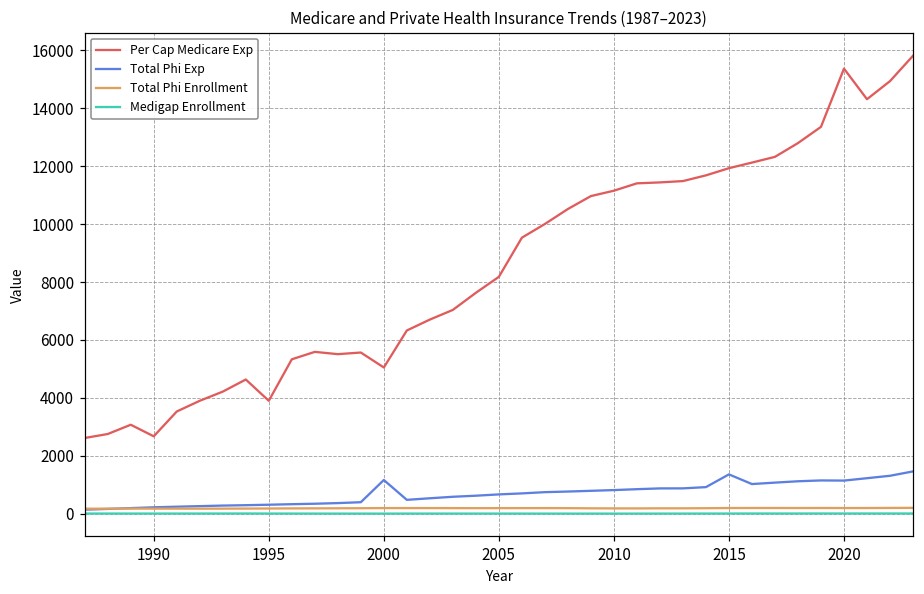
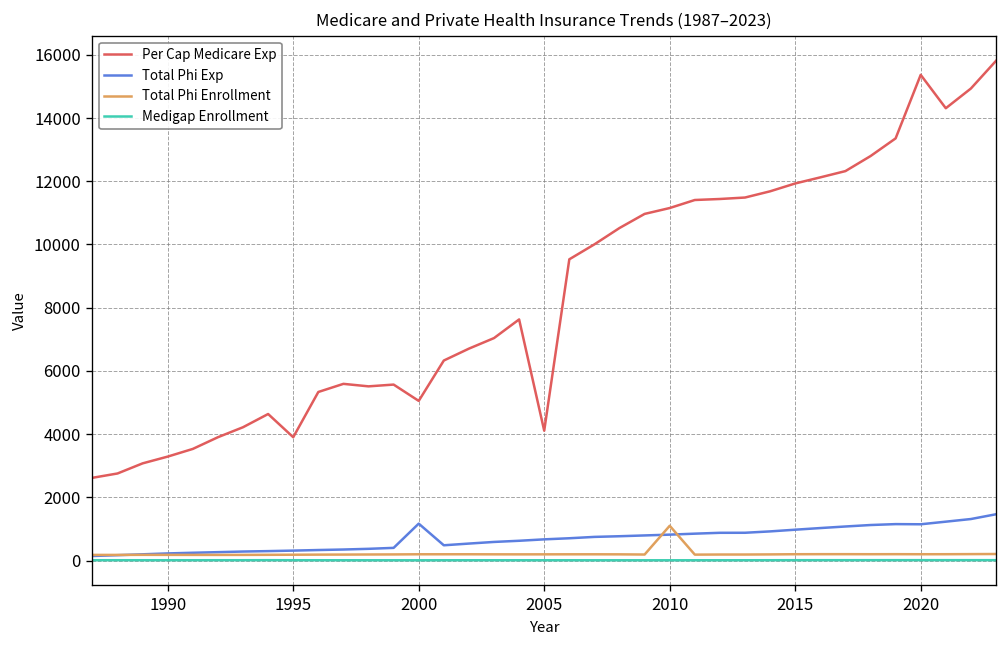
Per Cap Medicare Exp, 1990: 2700 -> 3300
Per Cap Medicare Exp, 2005: 8200 -> 4100
Total Phi Enrollment, 2010: 200 -> 1100
Total Phi Exp, 2015: 1400 -> 1000
